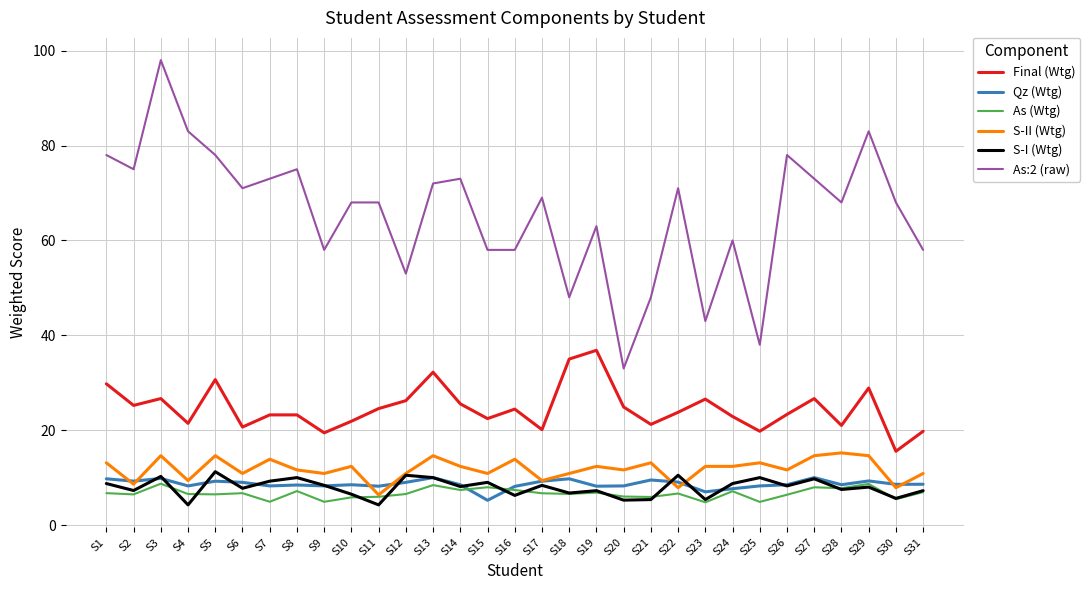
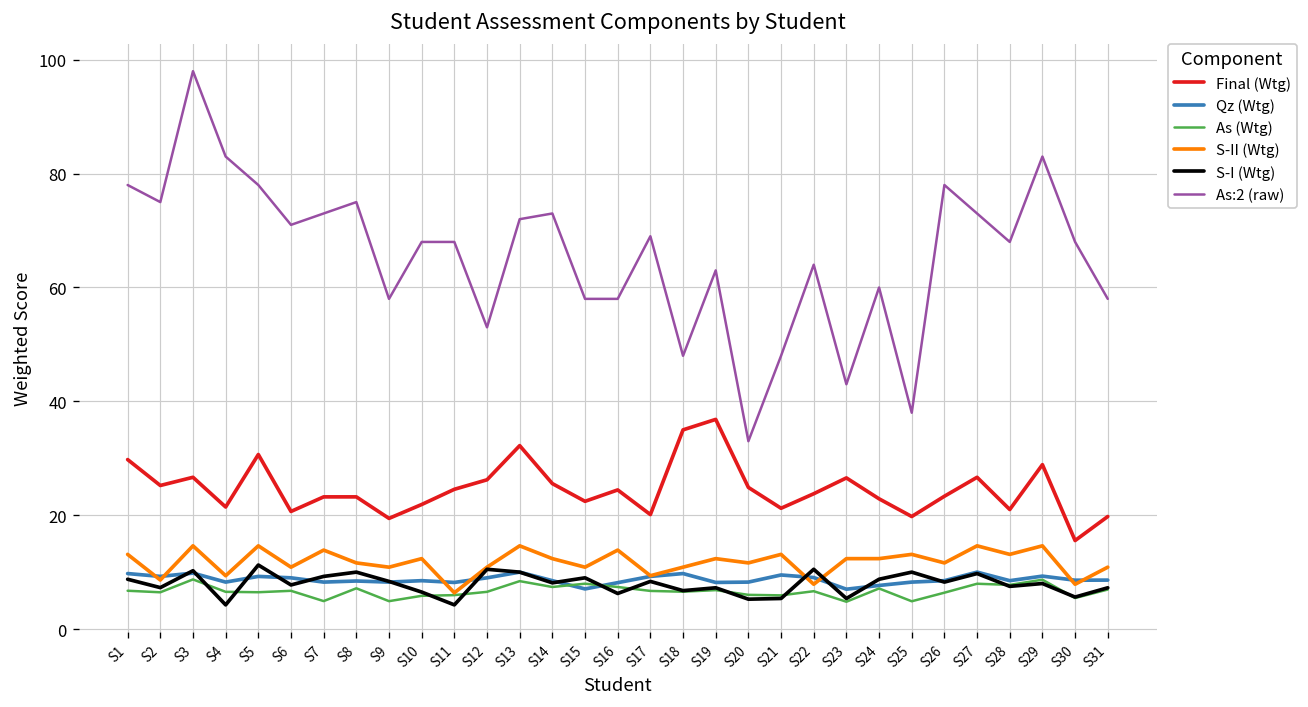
Qz (Wtg), S15: 5 -> 7
As:2 (raw), S22: 71 -> 64
S-II (Wtg), S28: 15 -> 13
